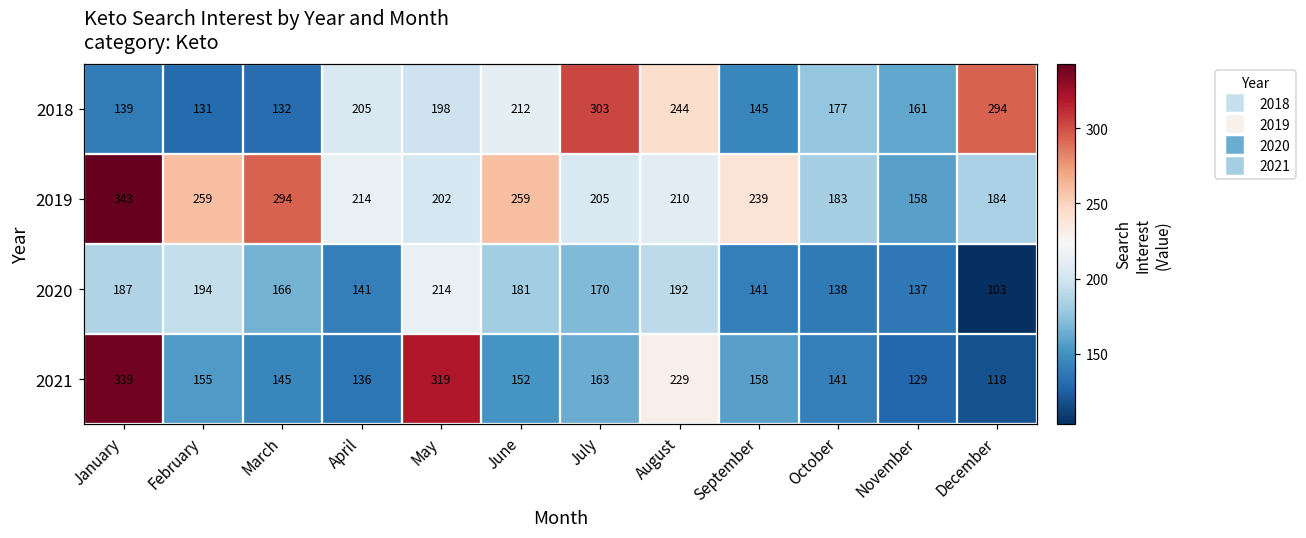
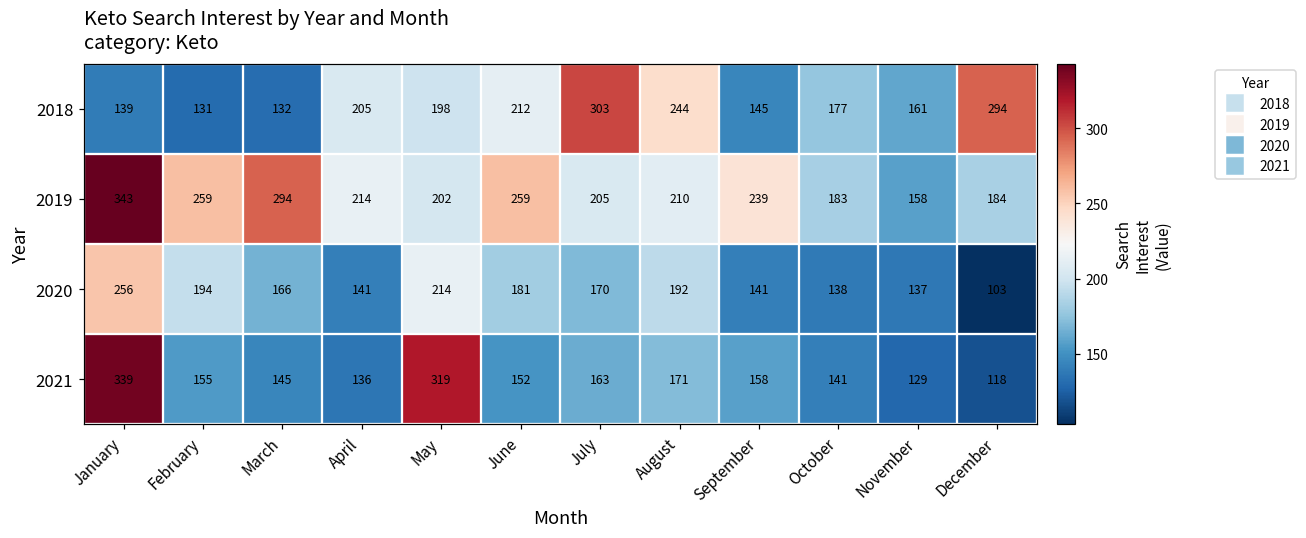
2020, January: 187 -> 256
2021, August: 229 -> 171
